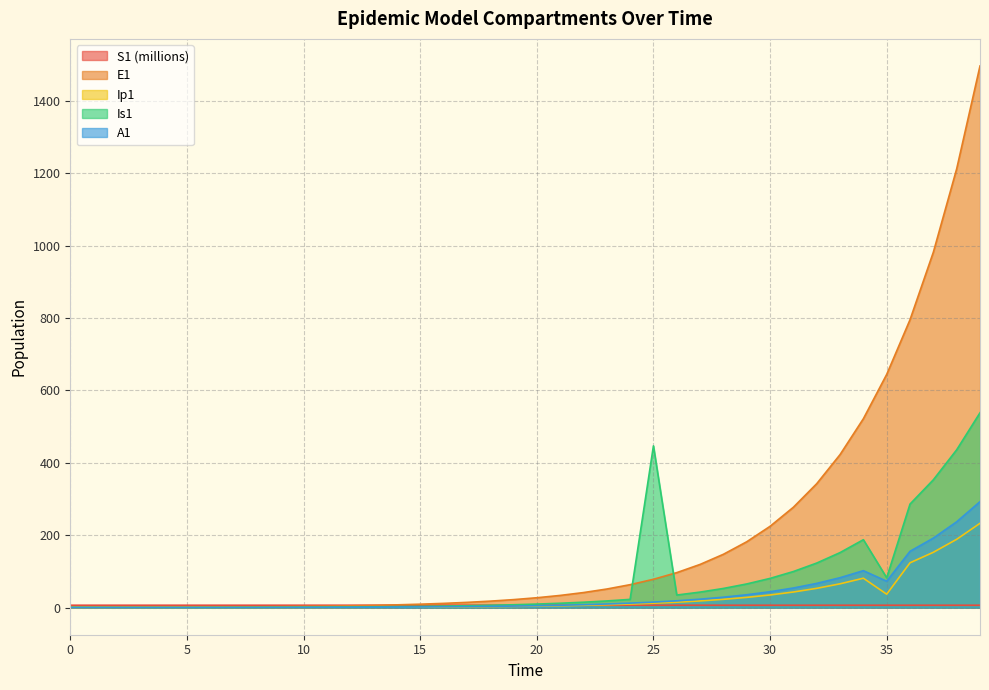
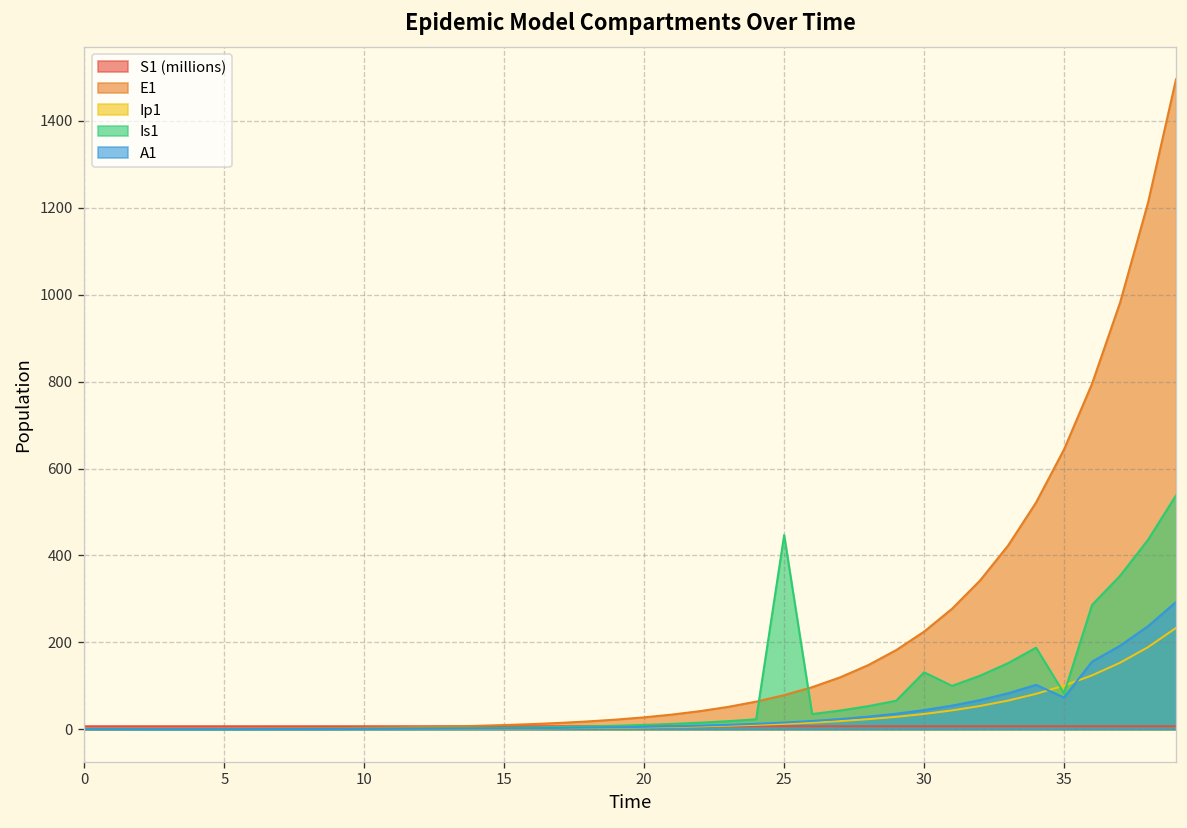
Is1, 30: 80 -> 130
Ip1, 35: 40 -> 100
